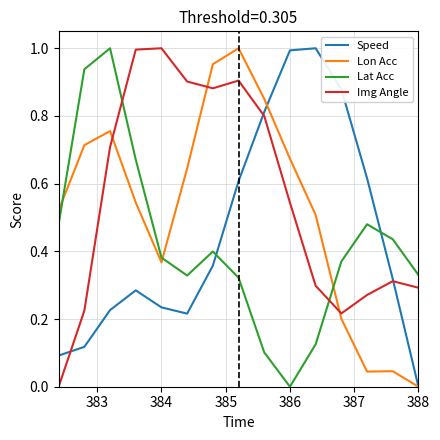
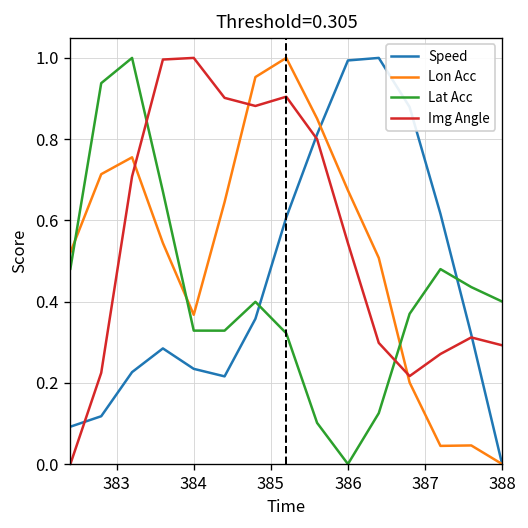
Lat Acc, 384: 0.38 -> 0.33
Lat Acc, 388: 0.33 -> 0.40
